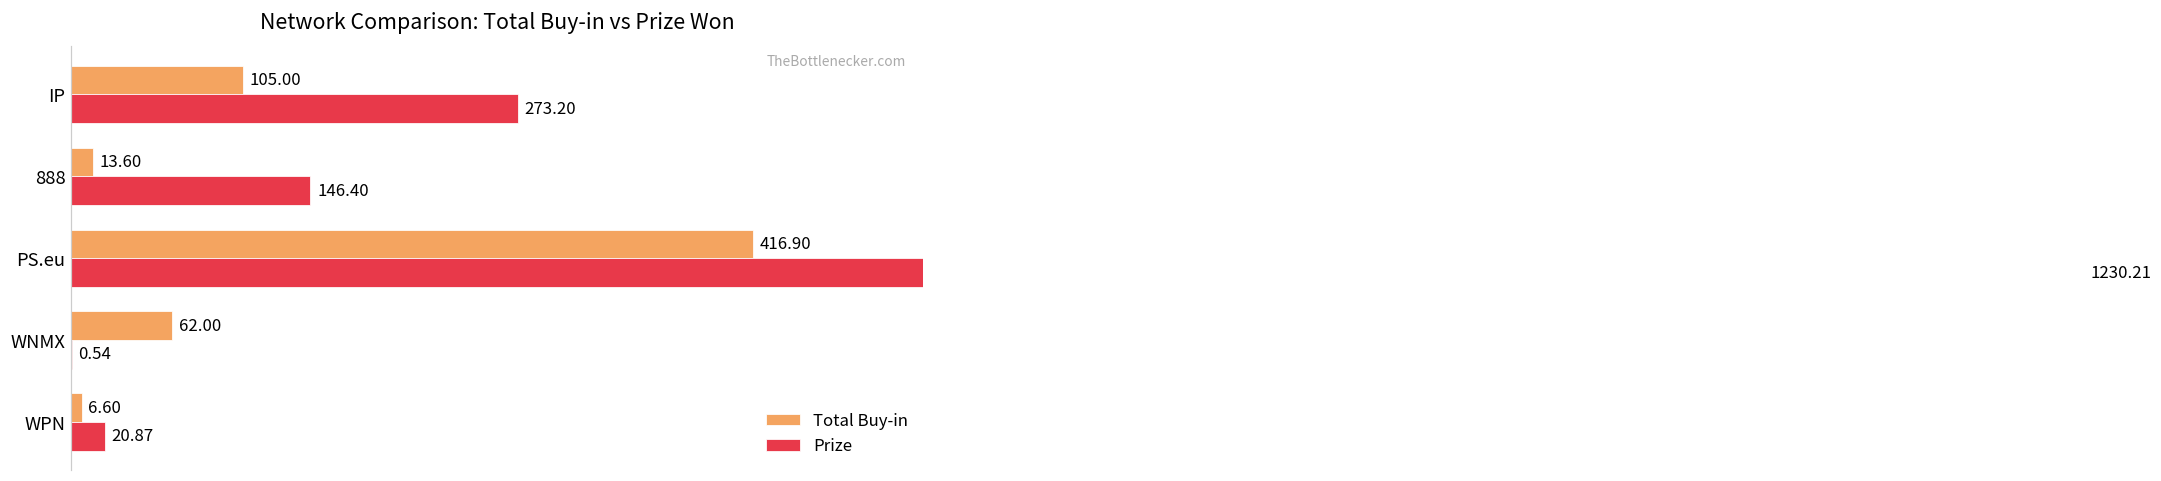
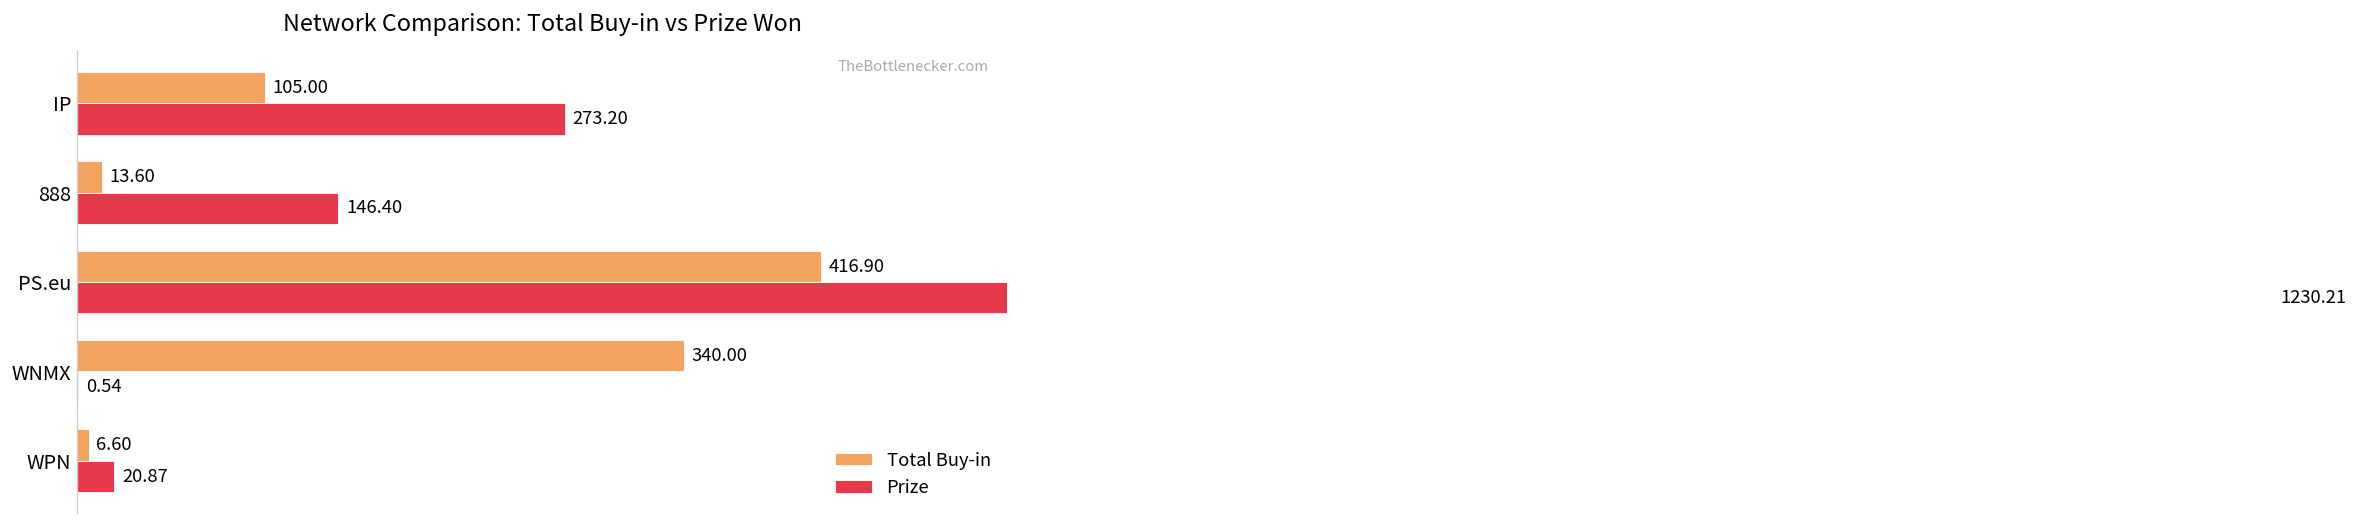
Total Buy-in, WNMX: 62.00 -> 340.00
